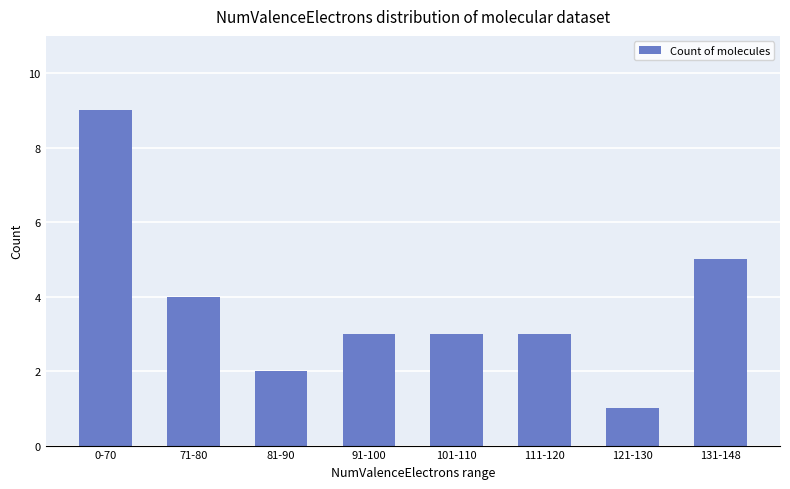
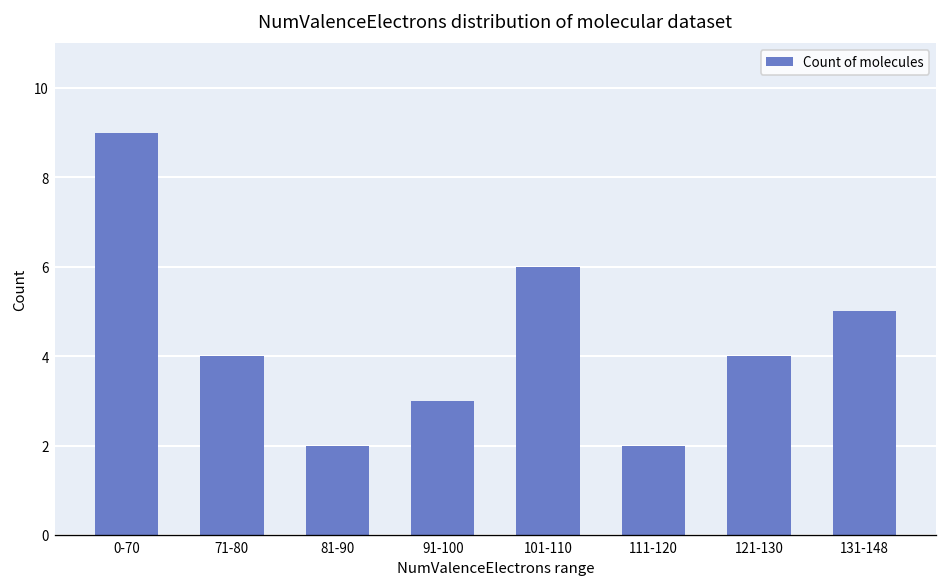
101-110: 3 -> 6
111-120: 3 -> 2
121-130: 1 -> 4
